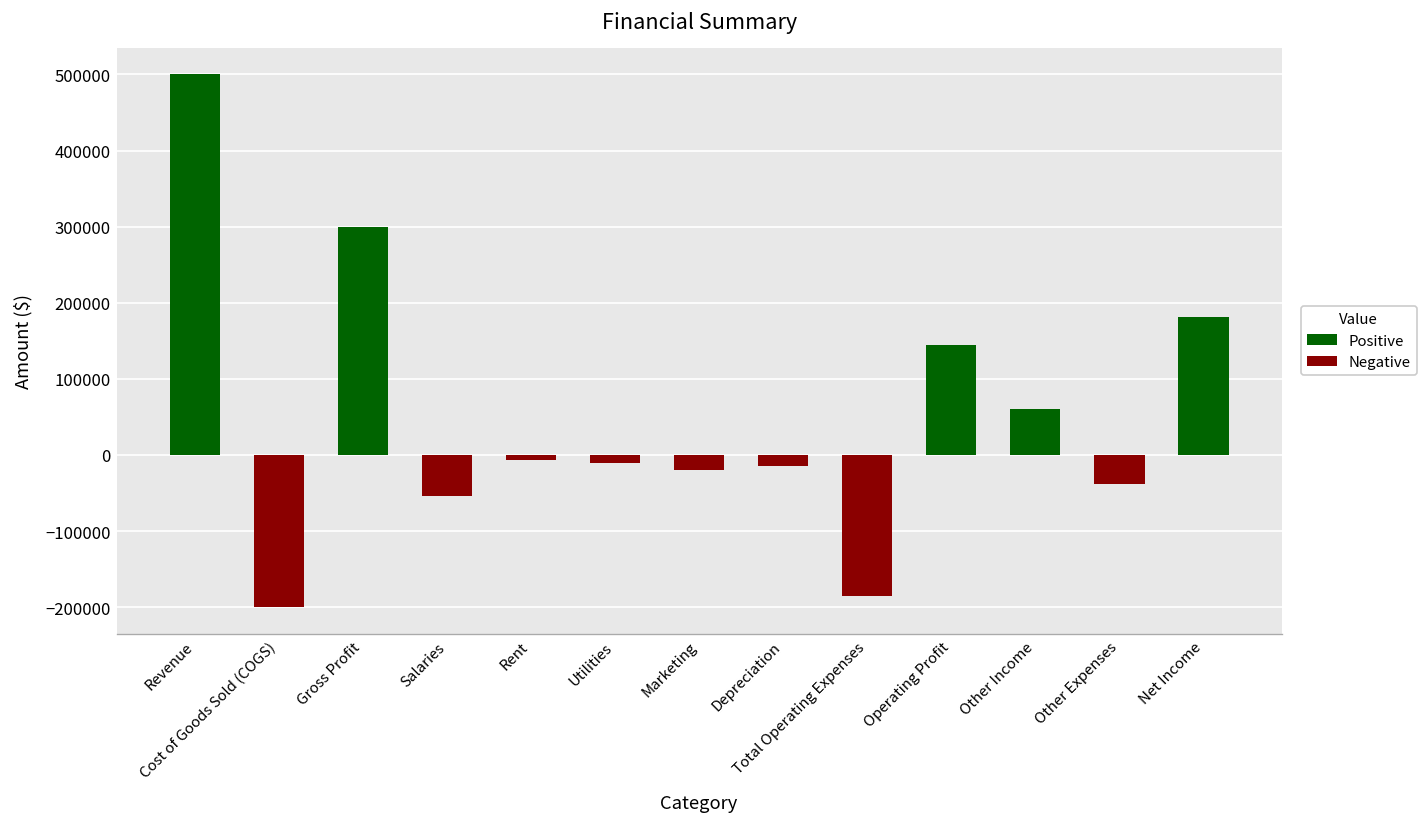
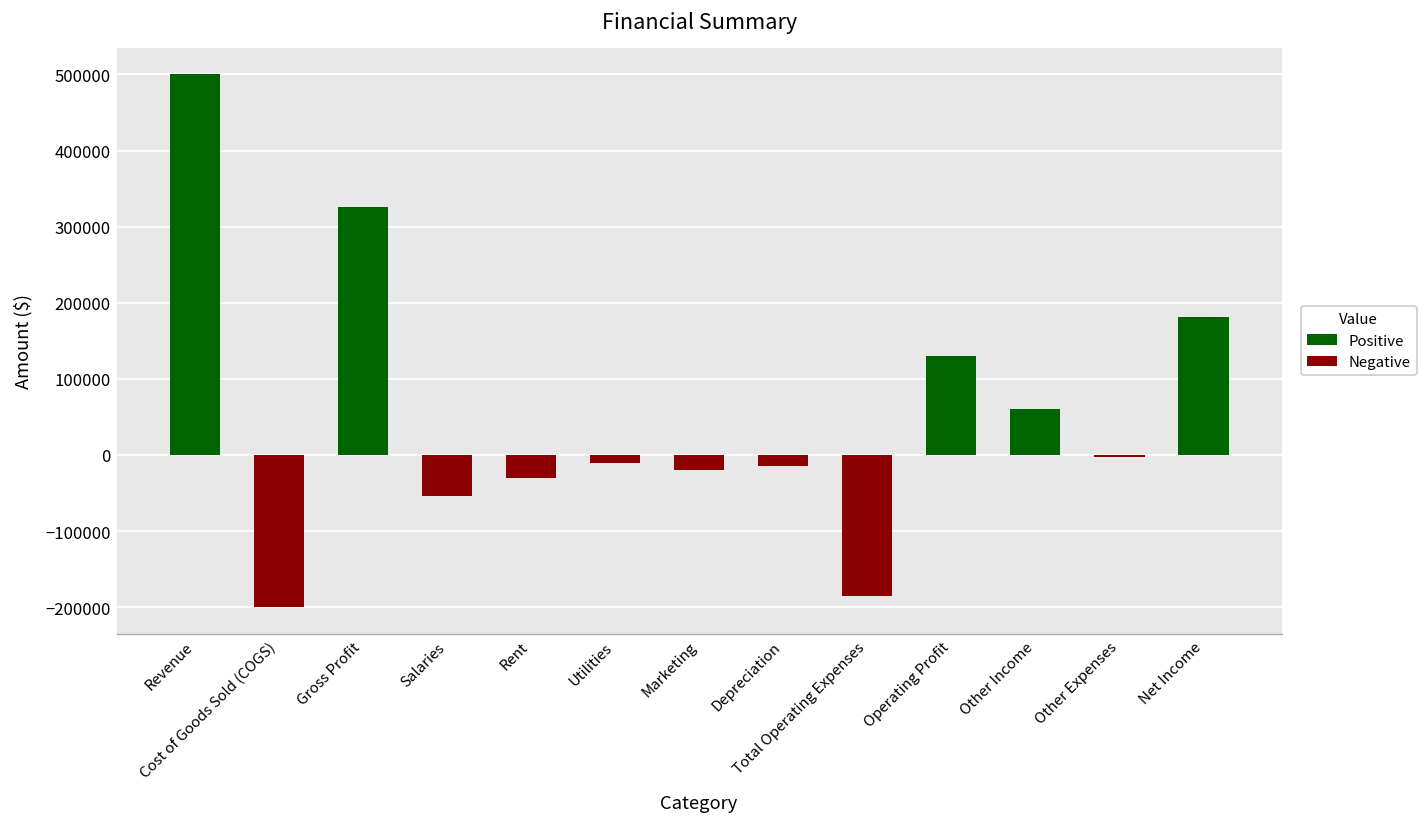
Gross Profit: 300000 -> 330000
Rent: -10000 -> -30000
Operating Profit: 150000 -> 130000
Other Expenses: -40000 -> 0
